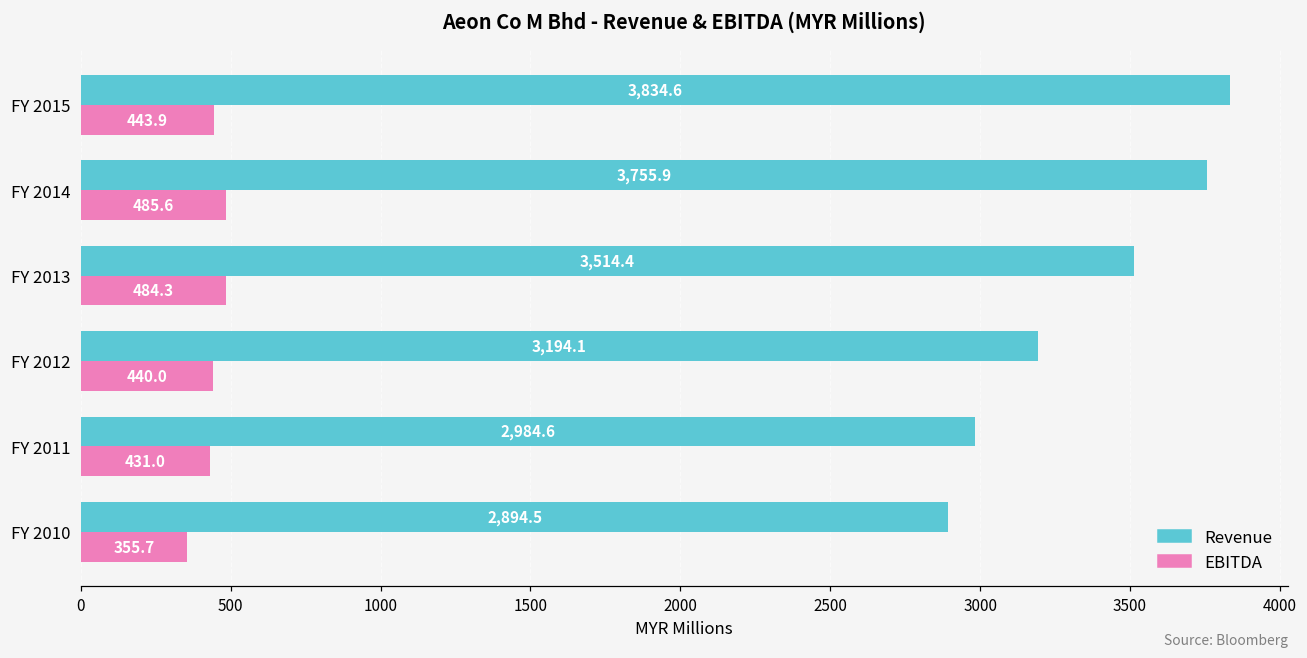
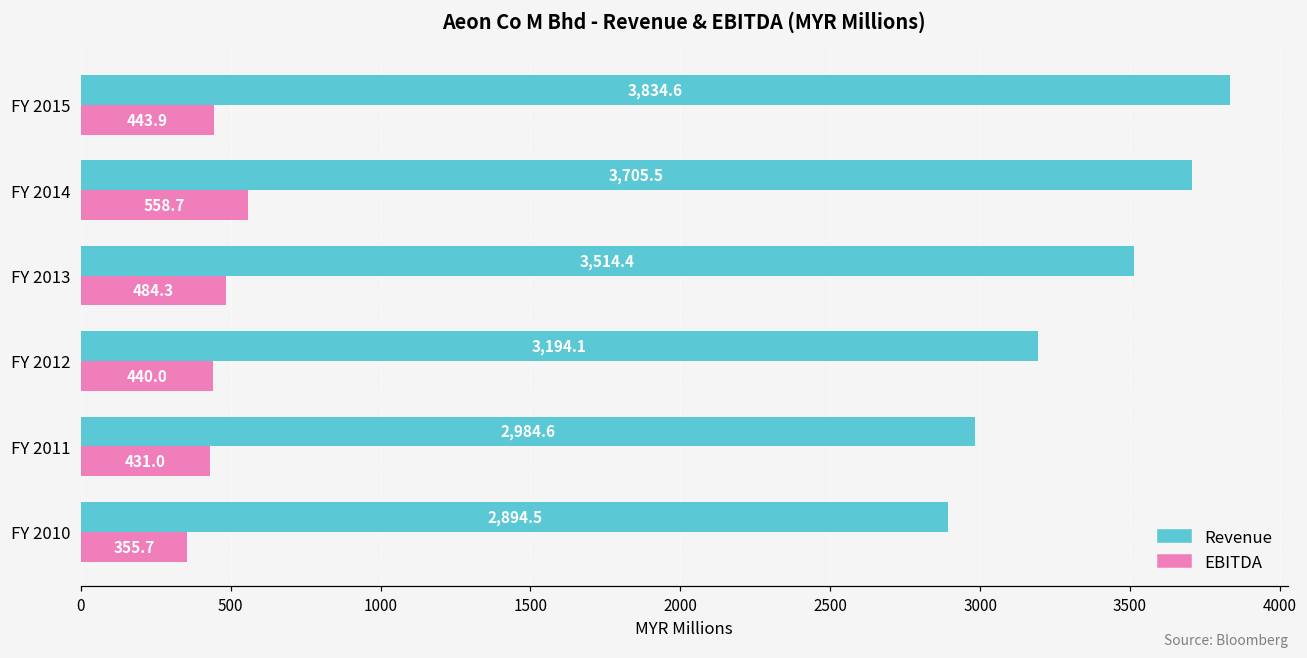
Revenue, FY 2014: 3,755.9 -> 3,705.5
EBITDA, FY 2014: 485.6 -> 558.7
